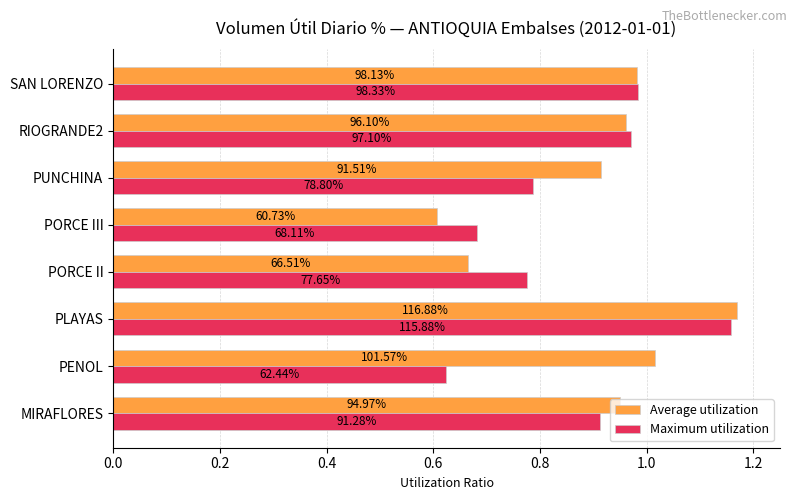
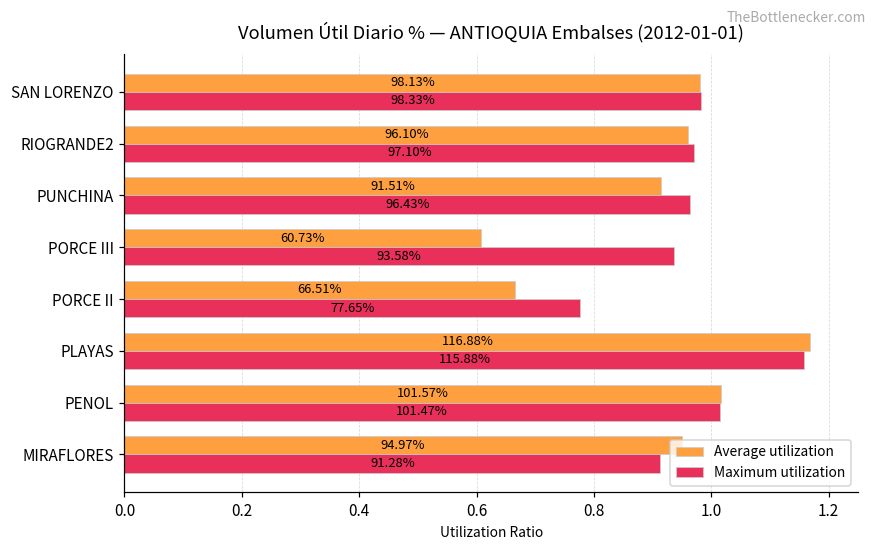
Maximum utilization, PUNCHINA: 78.80% -> 96.43%
Maximum utilization, PORCE III: 68.11% -> 93.58%
Maximum utilization, PENOL: 62.44% -> 101.47%
